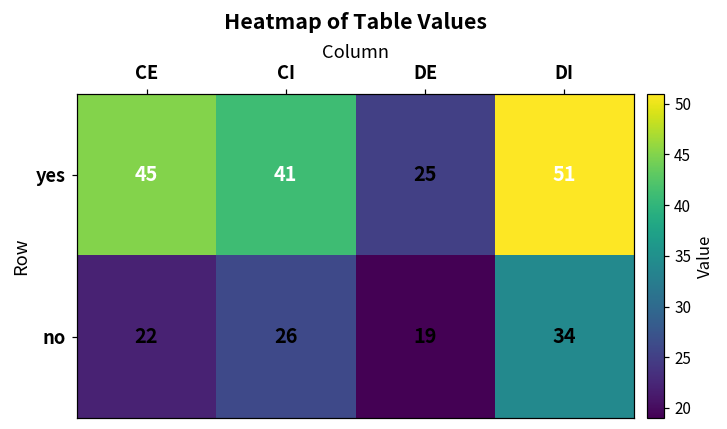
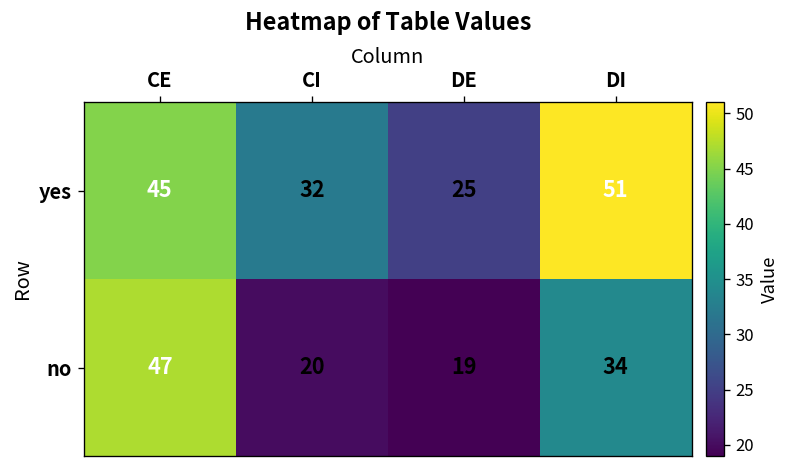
yes, CI: 41 -> 32
no, CE: 22 -> 47
no, CI: 26 -> 20
